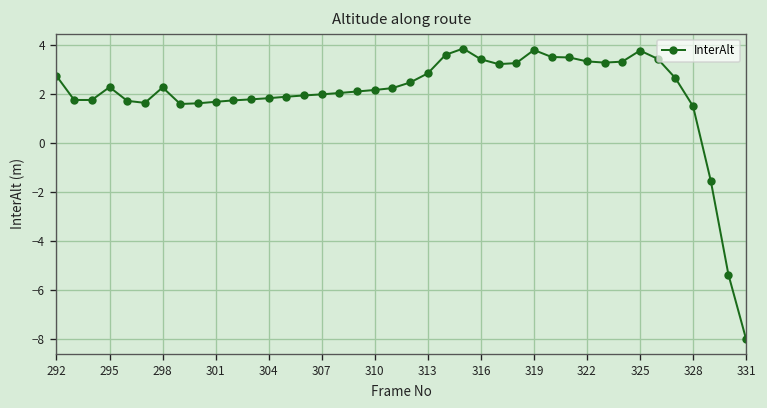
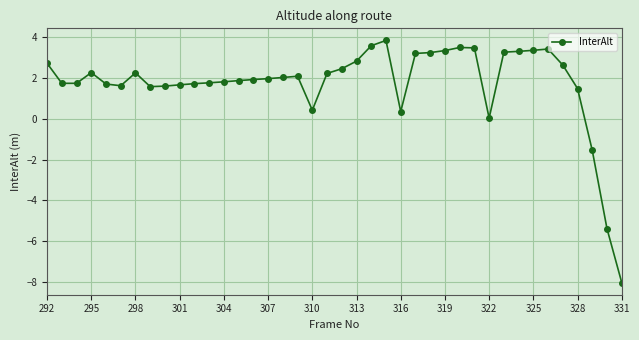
310: 2.1 -> 0.4
316: 3.4 -> 0.4
319: 3.8 -> 3.3
322: 3.3 -> 0.0
325: 3.8 -> 3.4
